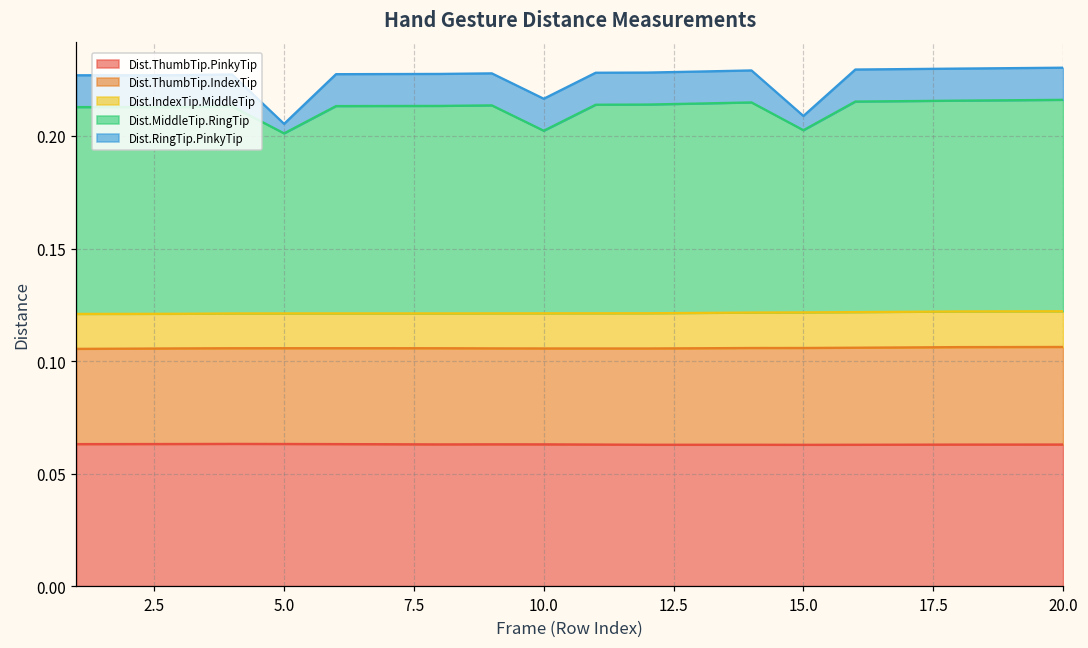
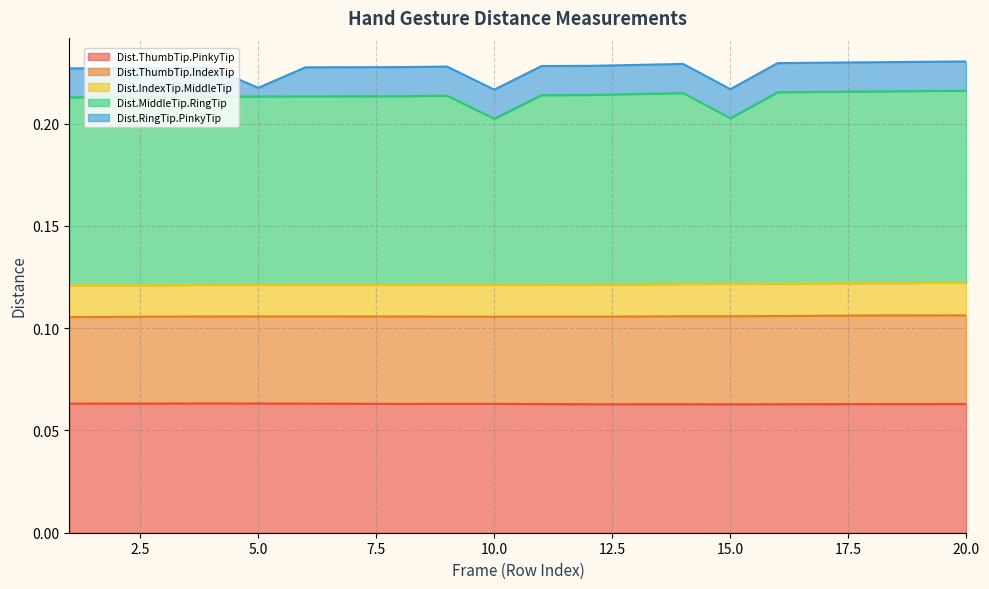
Dist.MiddleTip.RingTip, 5.0: 0.080 -> 0.092
Dist.RingTip.PinkyTip, 15.0: 0.006 -> 0.014
